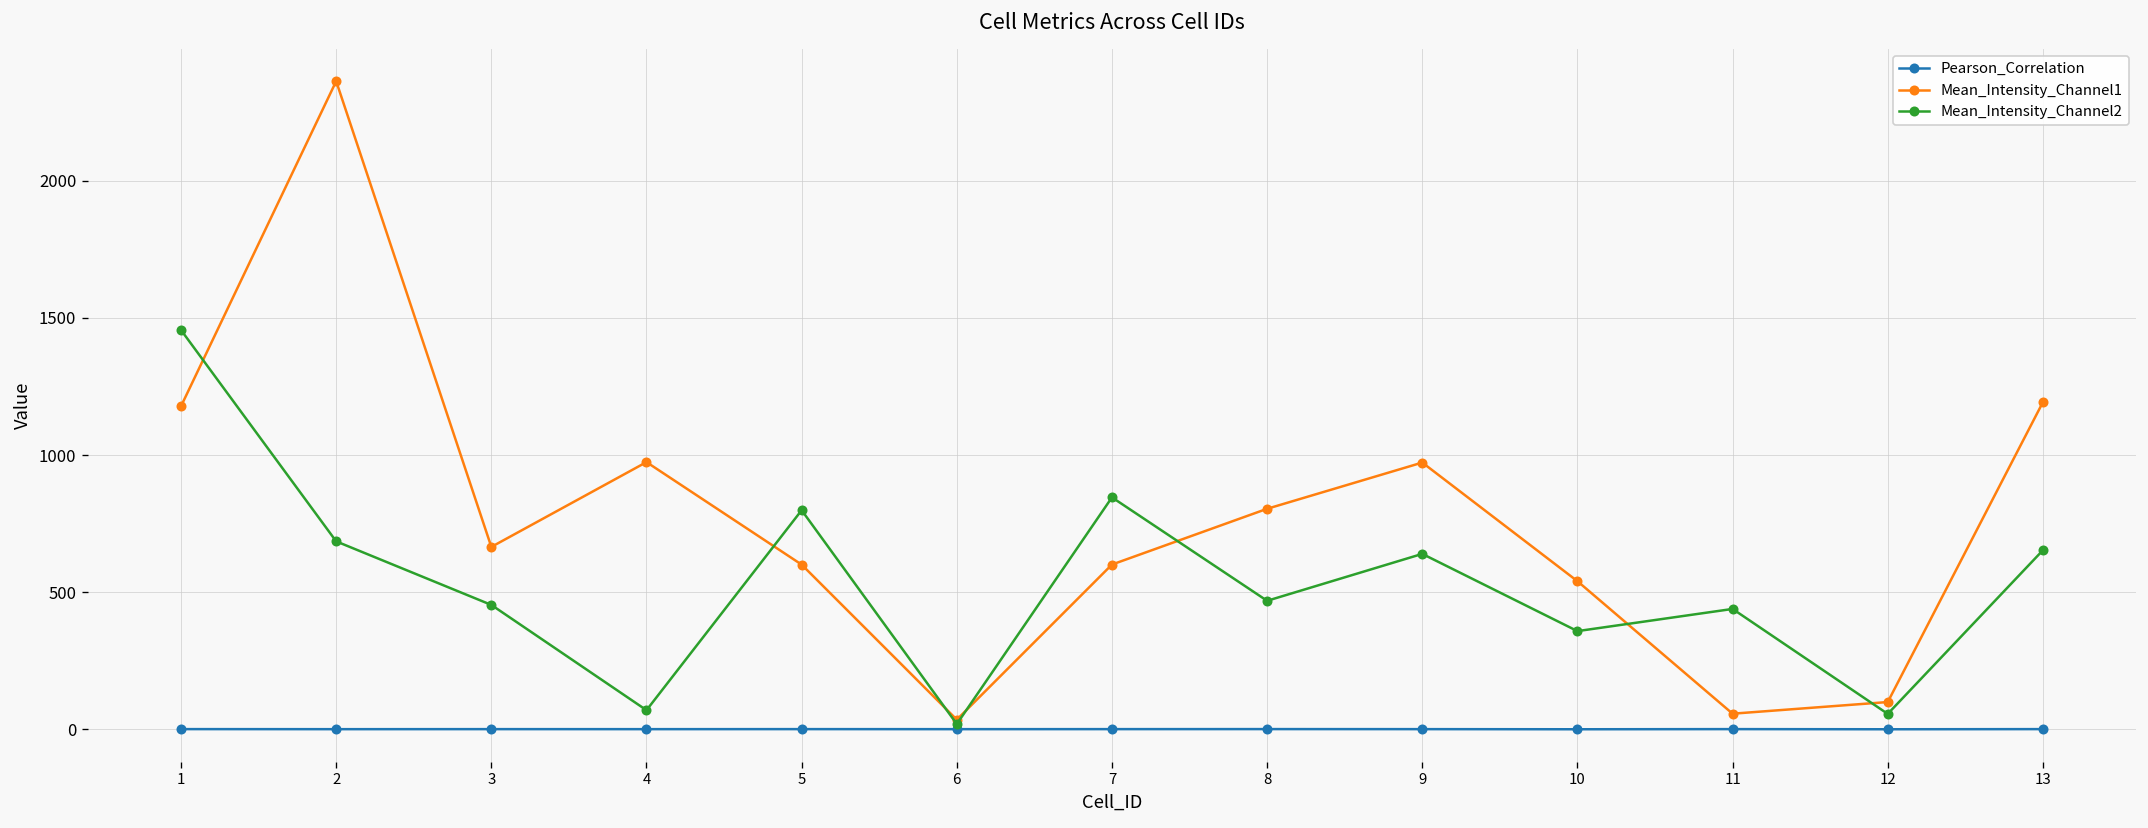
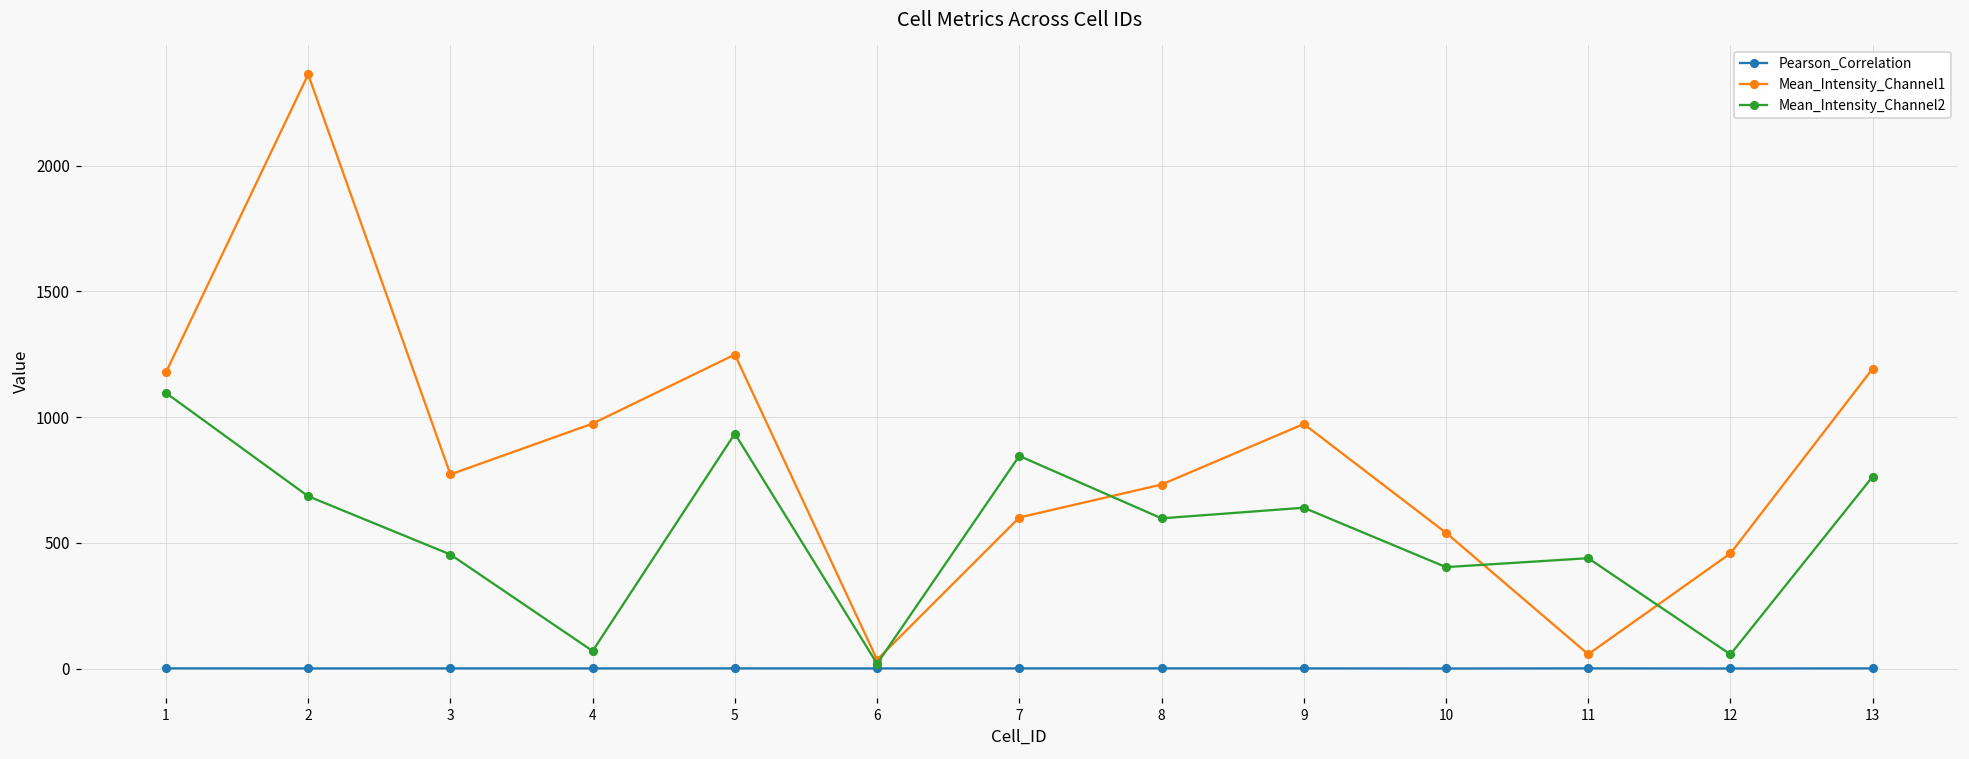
Mean_Intensity_Channel2, 1: 1460 -> 1100
Mean_Intensity_Channel1, 3: 670 -> 770
Mean_Intensity_Channel1, 5: 600 -> 1250
Mean_Intensity_Channel2, 5: 800 -> 930
Mean_Intensity_Channel1, 8: 800 -> 730
Mean_Intensity_Channel2, 8: 470 -> 600
Mean_Intensity_Channel2, 10: 360 -> 400
Mean_Intensity_Channel1, 12: 100 -> 460
Mean_Intensity_Channel2, 13: 650 -> 760
